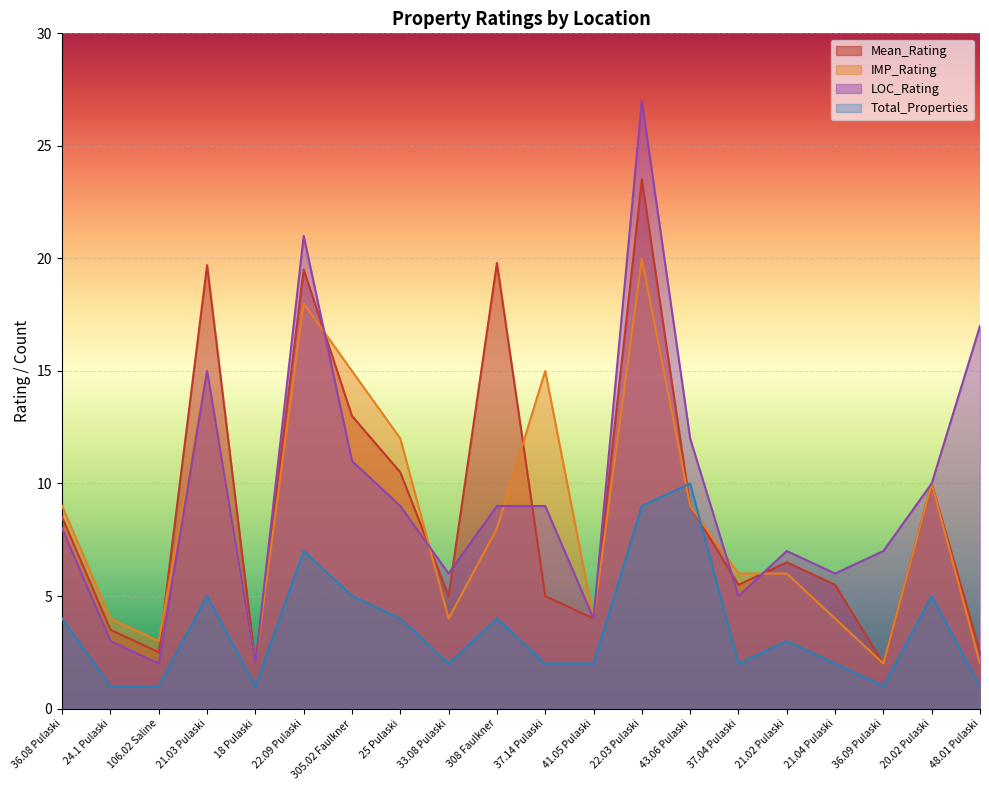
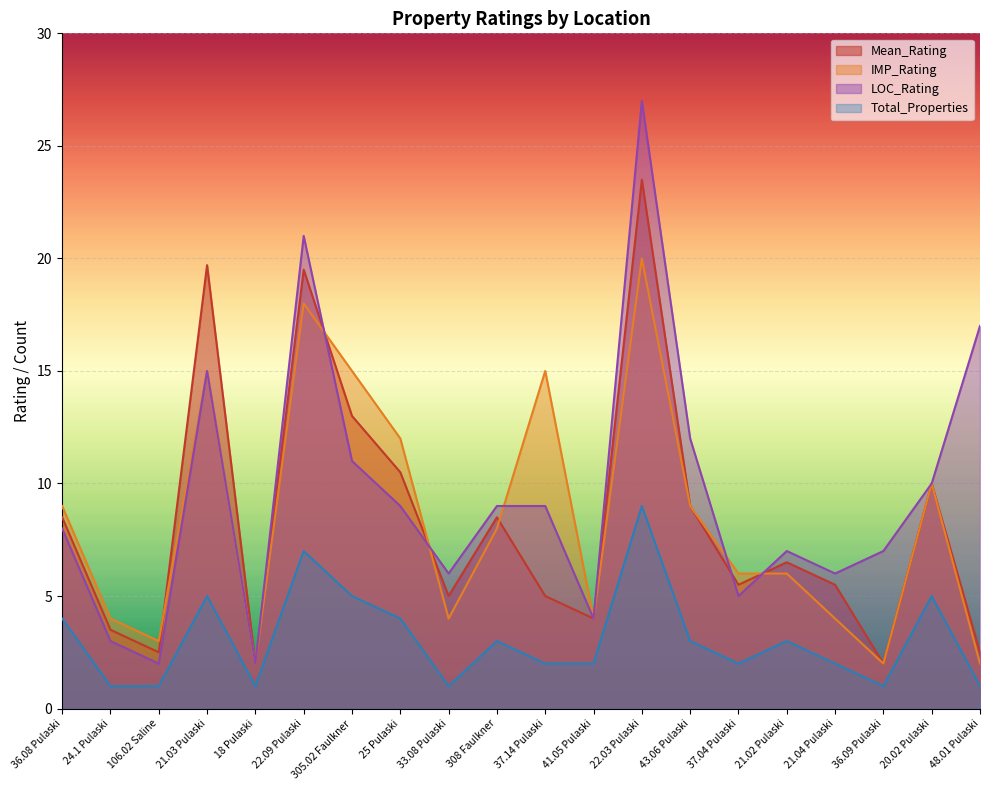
Total_Properties, 33.08 Pulaski: 2 -> 1
Mean_Rating, 308 Faulkner: 19.8 -> 8.5
Total_Properties, 308 Faulkner: 4 -> 3
Total_Properties, 43.06 Pulaski: 10 -> 3
